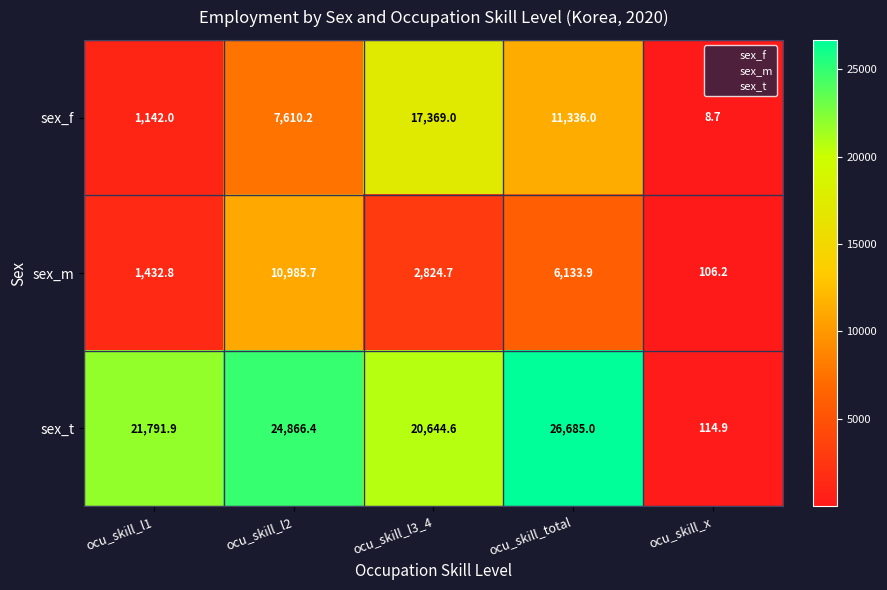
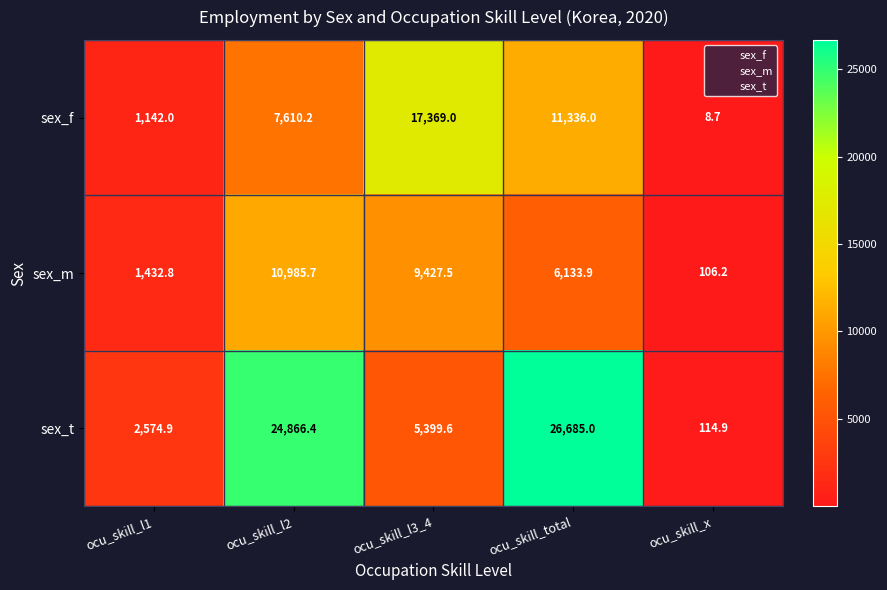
sex_m, ocu_skill_l3_4: 2,824.7 -> 9,427.5
sex_t, ocu_skill_l1: 21,791.9 -> 2,574.9
sex_t, ocu_skill_l3_4: 20,644.6 -> 5,399.6
